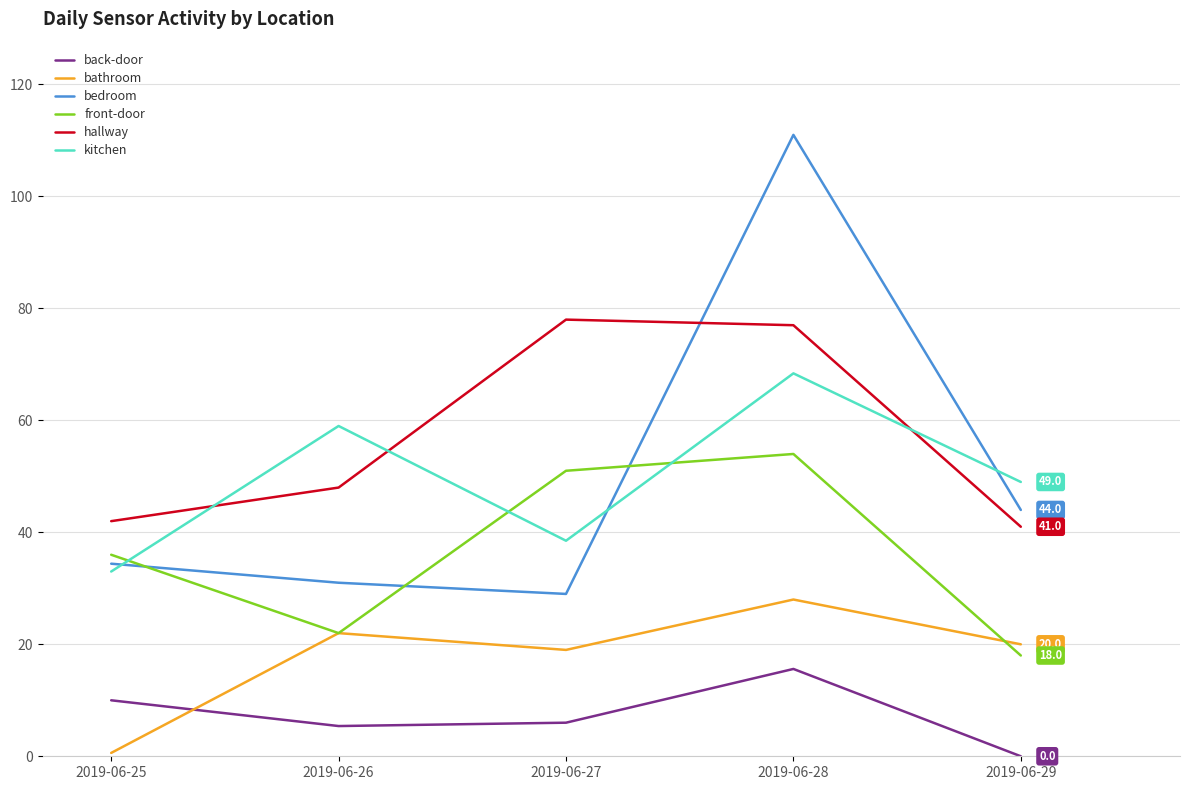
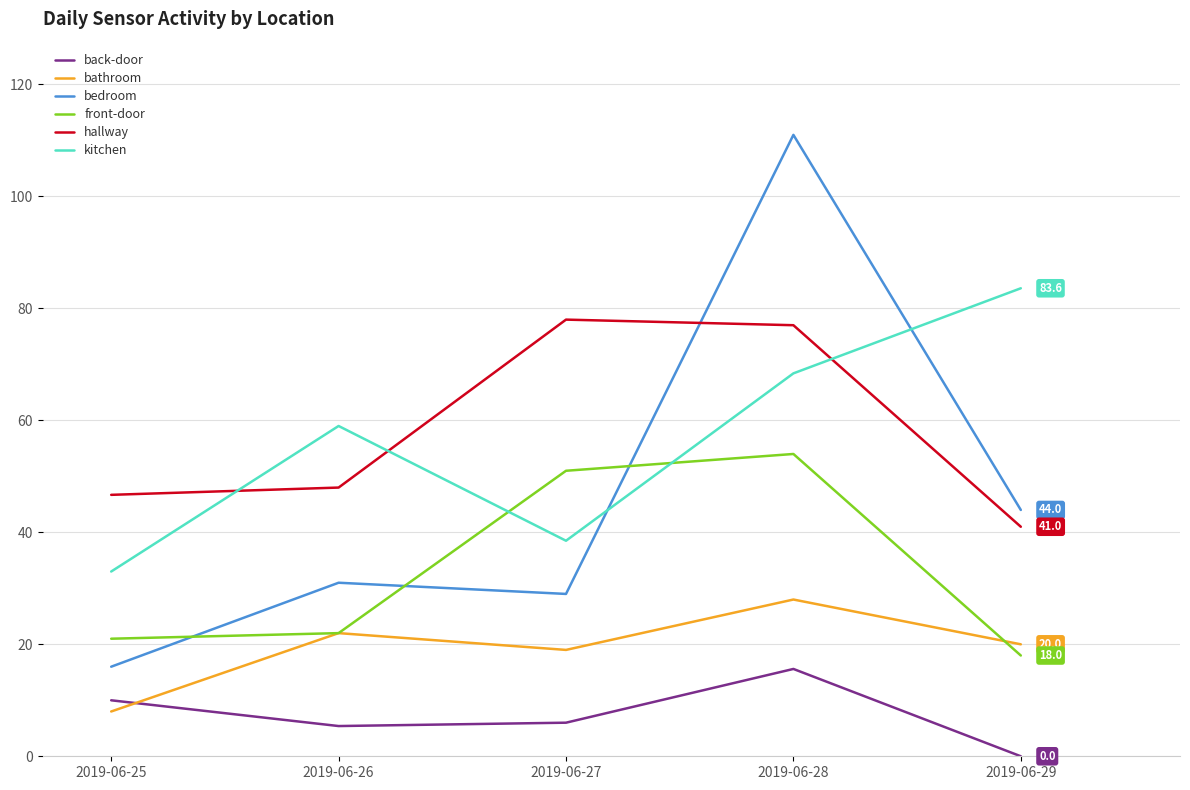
bathroom, 2019-06-25: 1 -> 8
bedroom, 2019-06-25: 34 -> 16
front-door, 2019-06-25: 36 -> 21
hallway, 2019-06-25: 42 -> 47
kitchen, 2019-06-29: 49.0 -> 83.6
